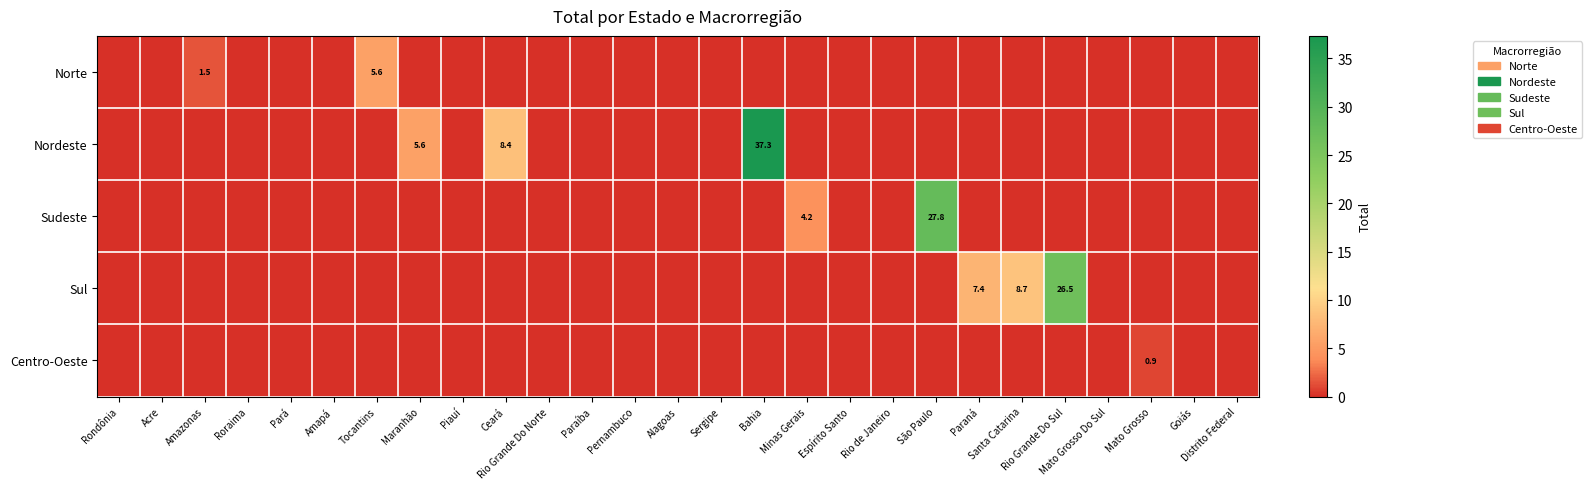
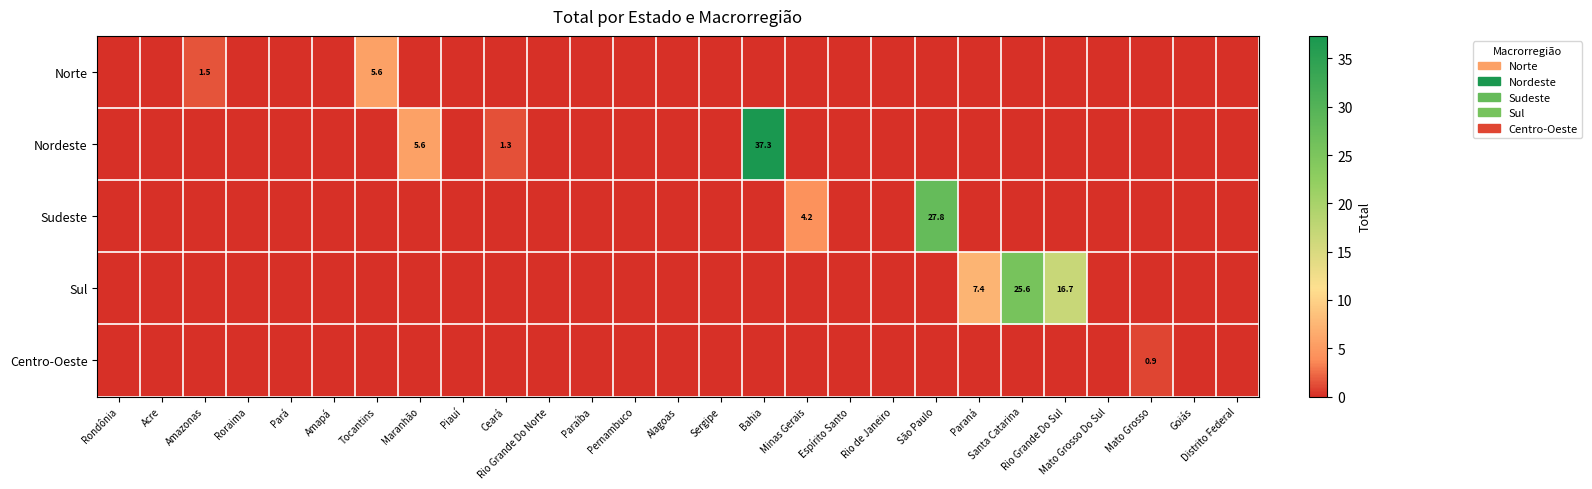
Nordeste, Ceará: 8.4 -> 1.3
Sul, Santa Catarina: 8.7 -> 25.6
Sul, Rio Grande Do Sul: 26.5 -> 16.7
